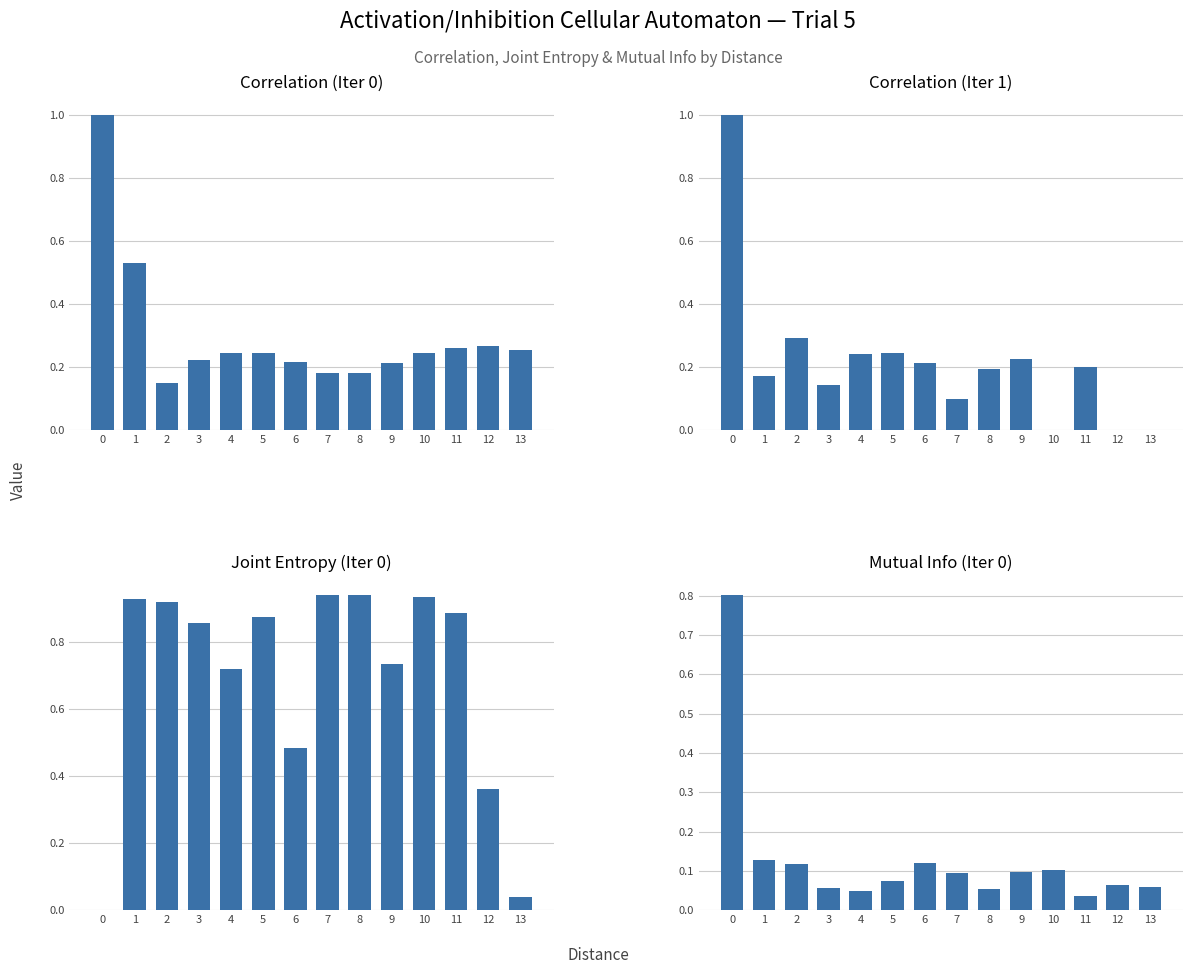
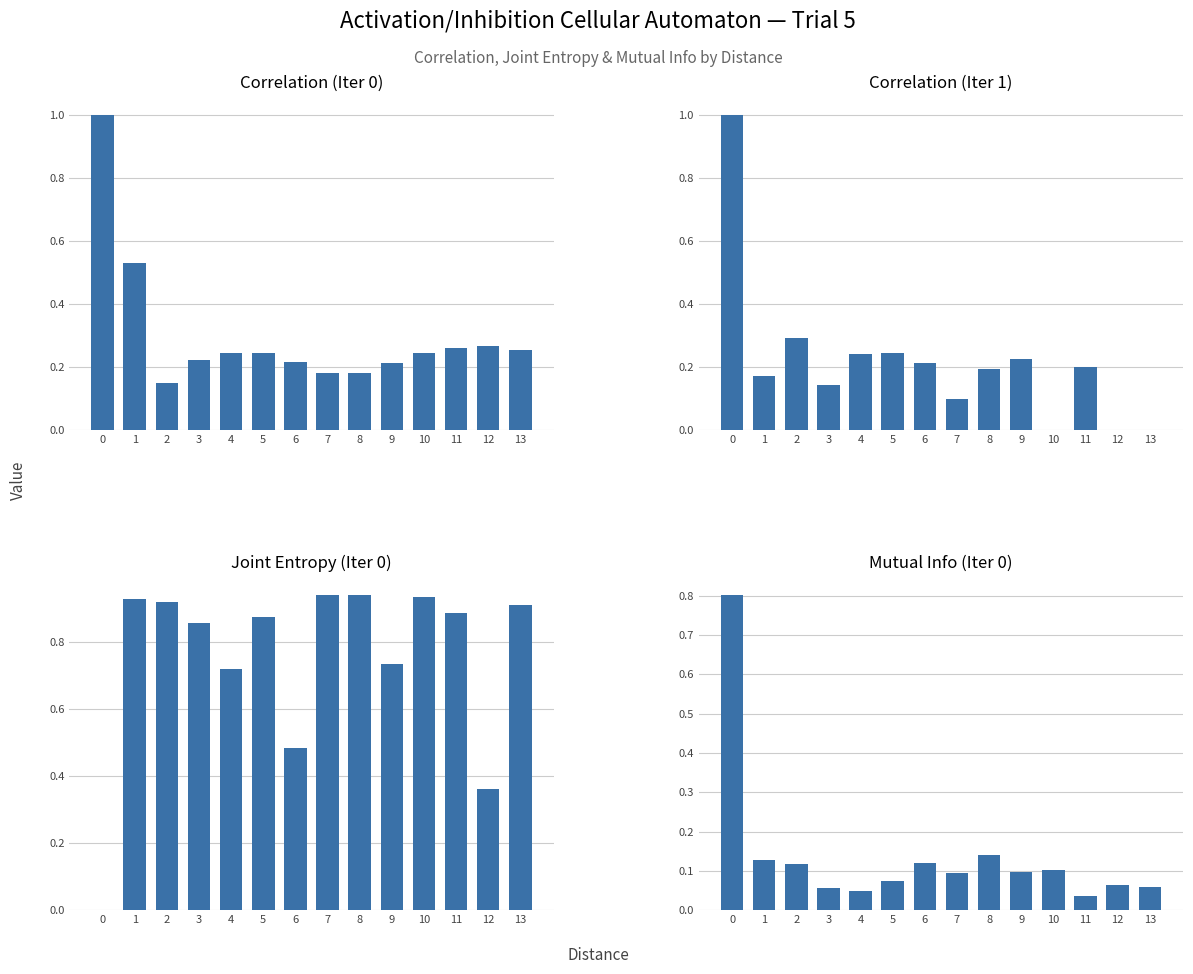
Joint Entropy (Iter 0), 13: 0.04 -> 0.91
Mutual Info (Iter 0), 8: 0.05 -> 0.14
